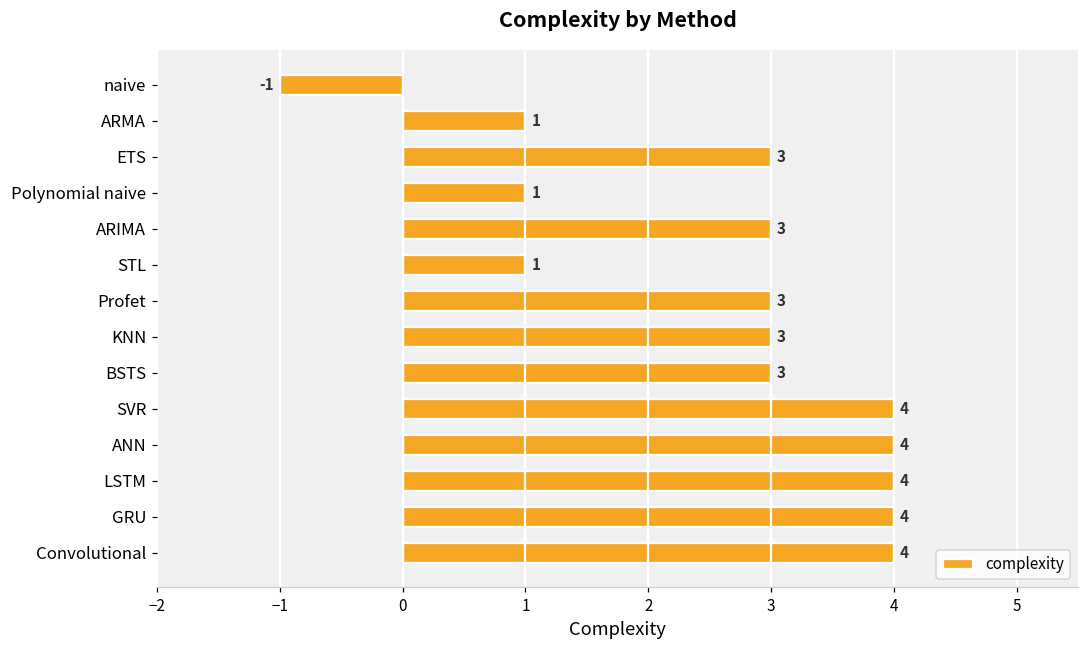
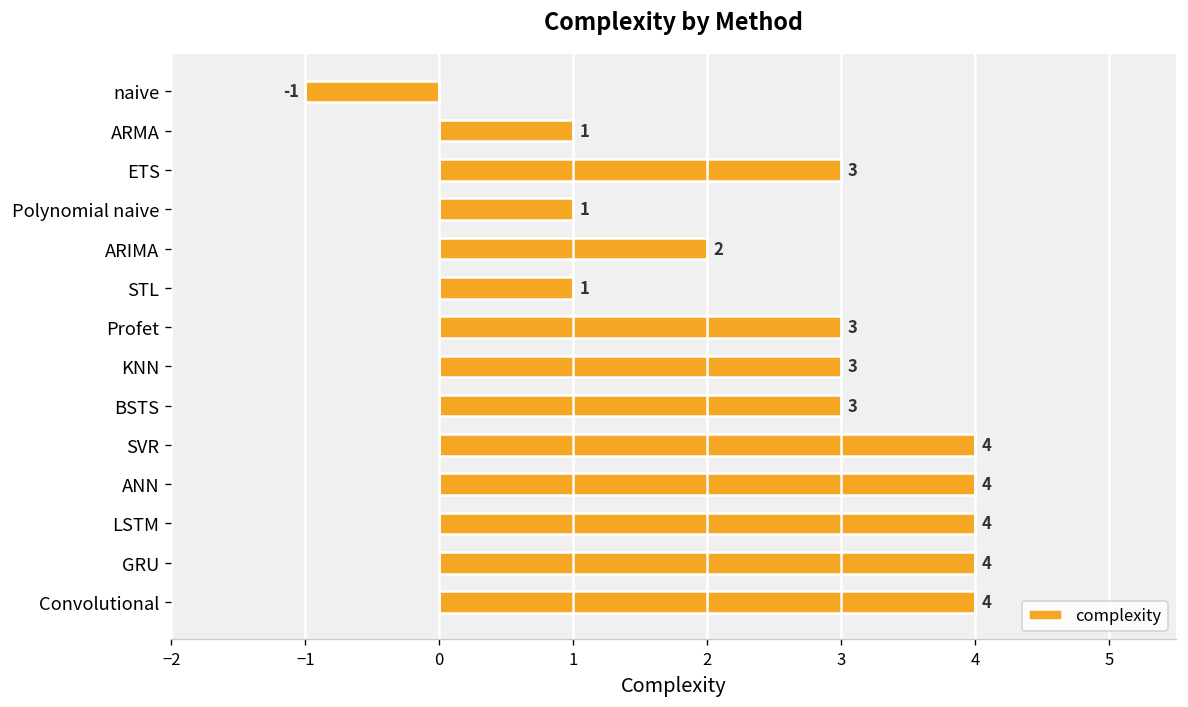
ARIMA: 3 -> 2
